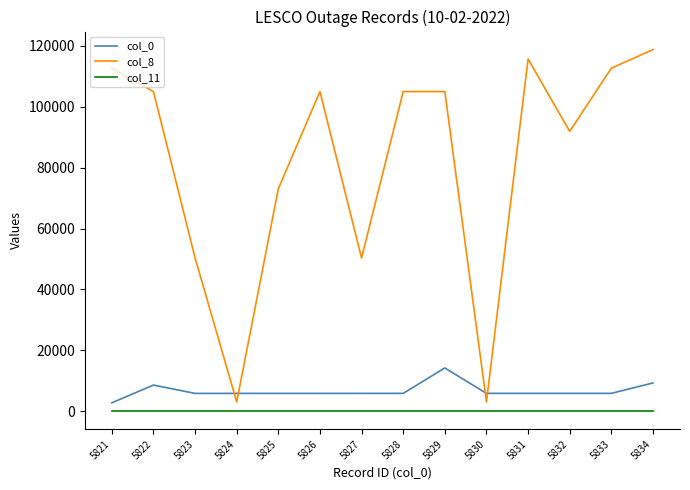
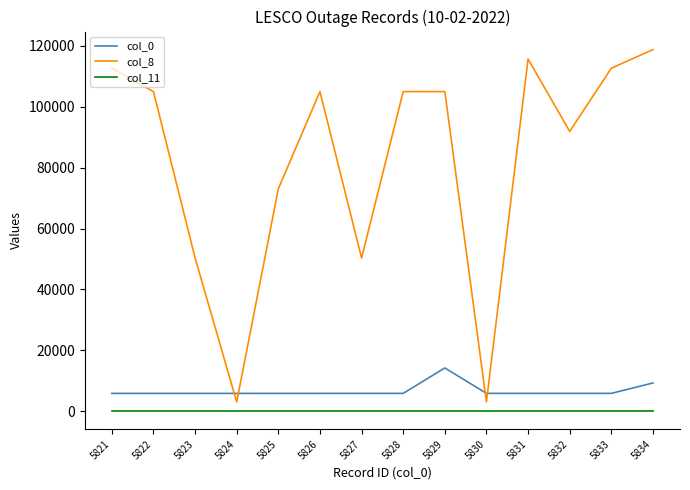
col_0, 5821: 3000 -> 6000
col_0, 5822: 9000 -> 6000
